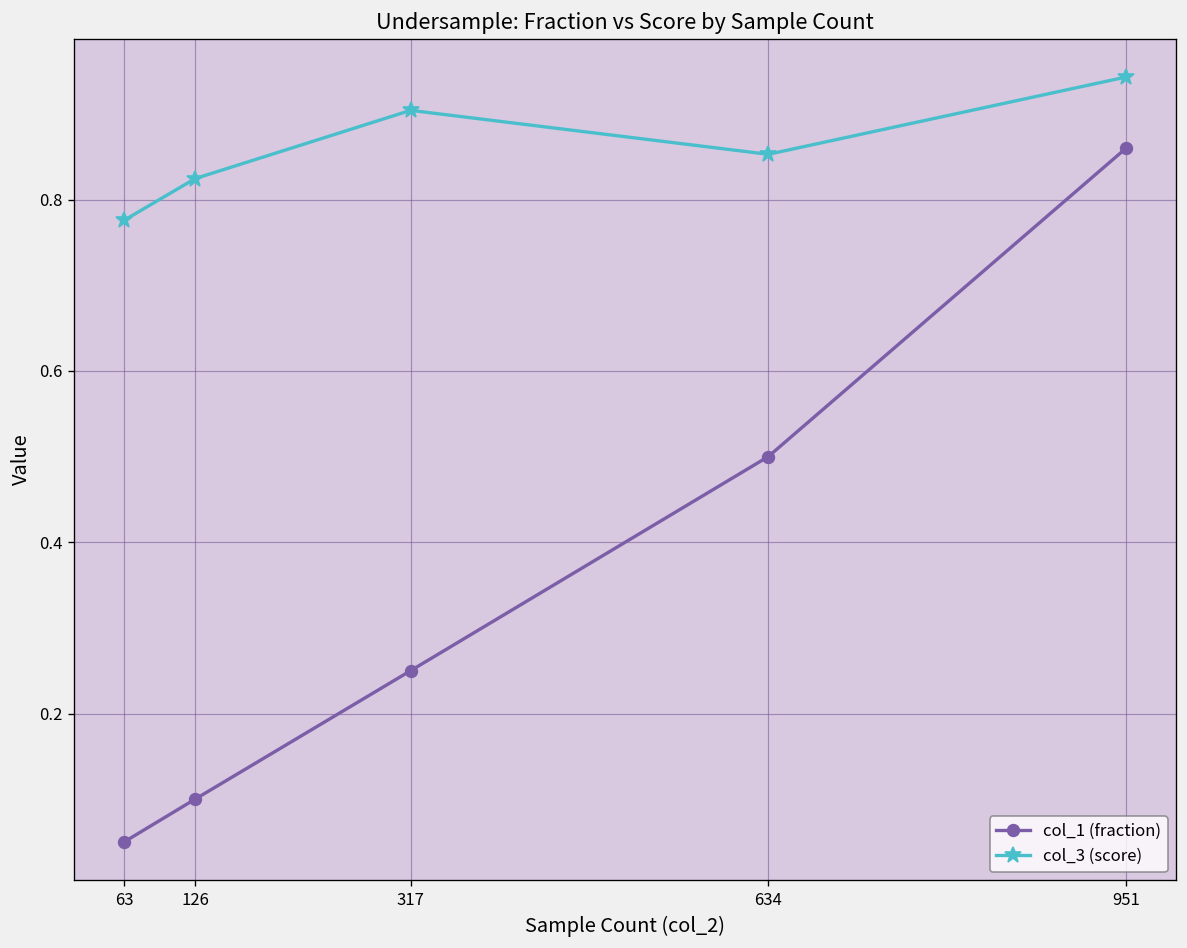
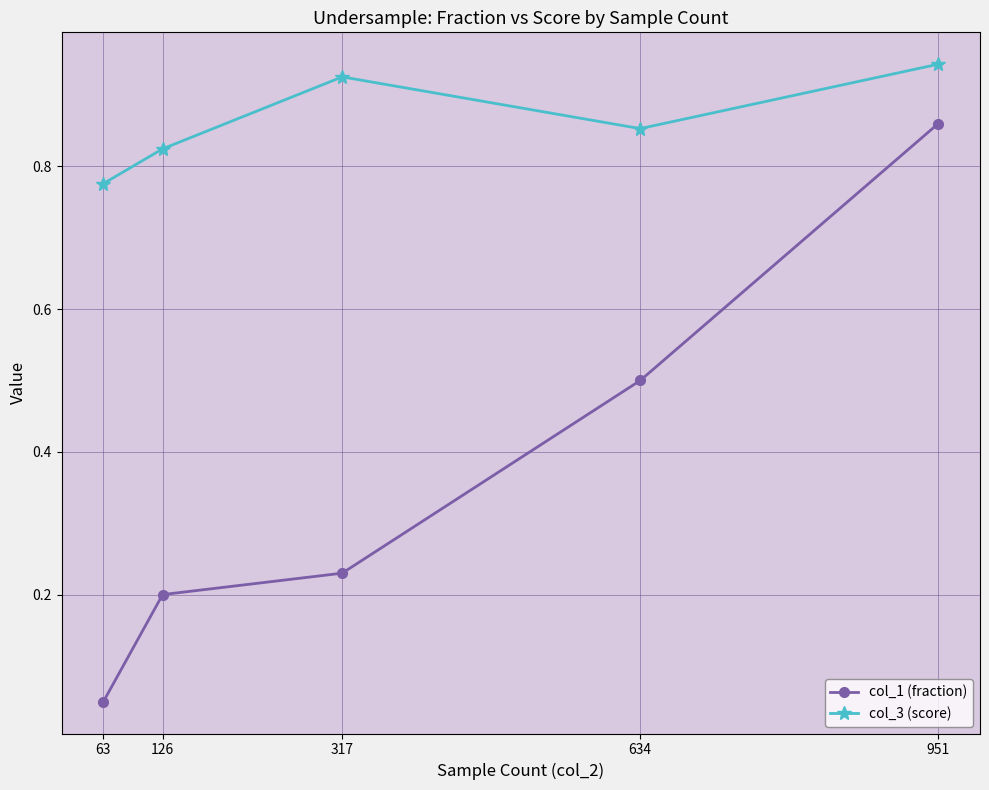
col_1 (fraction), 126: 0.1 -> 0.2
col_1 (fraction), 317: 0.25 -> 0.23
col_3 (score), 317: 0.90 -> 0.93
